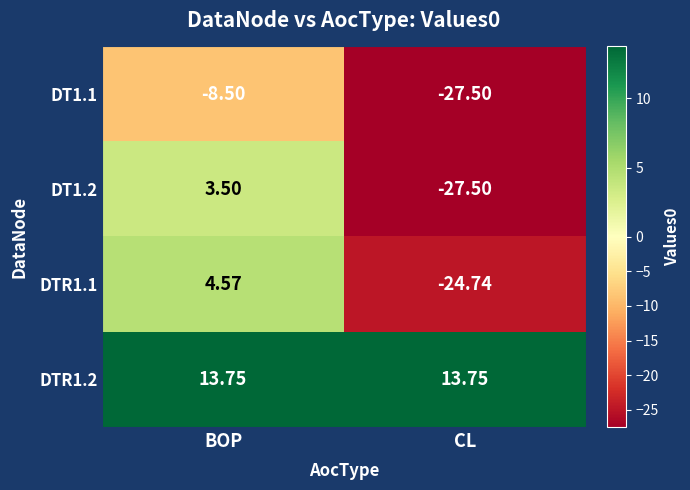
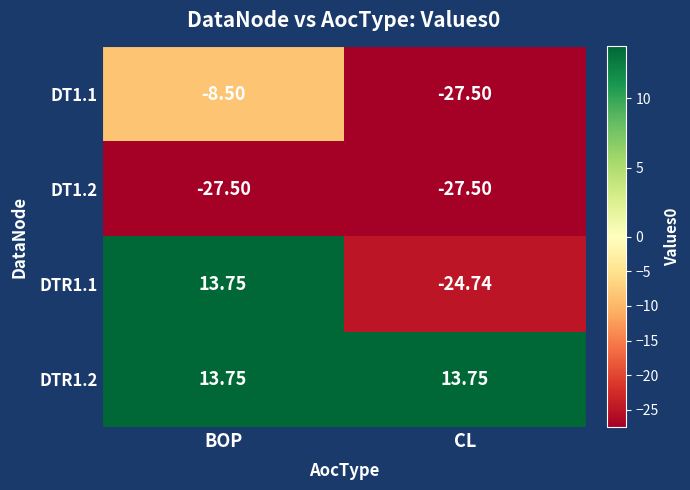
DT1.2, BOP: 3.50 -> -27.50
DTR1.1, BOP: 4.57 -> 13.75
